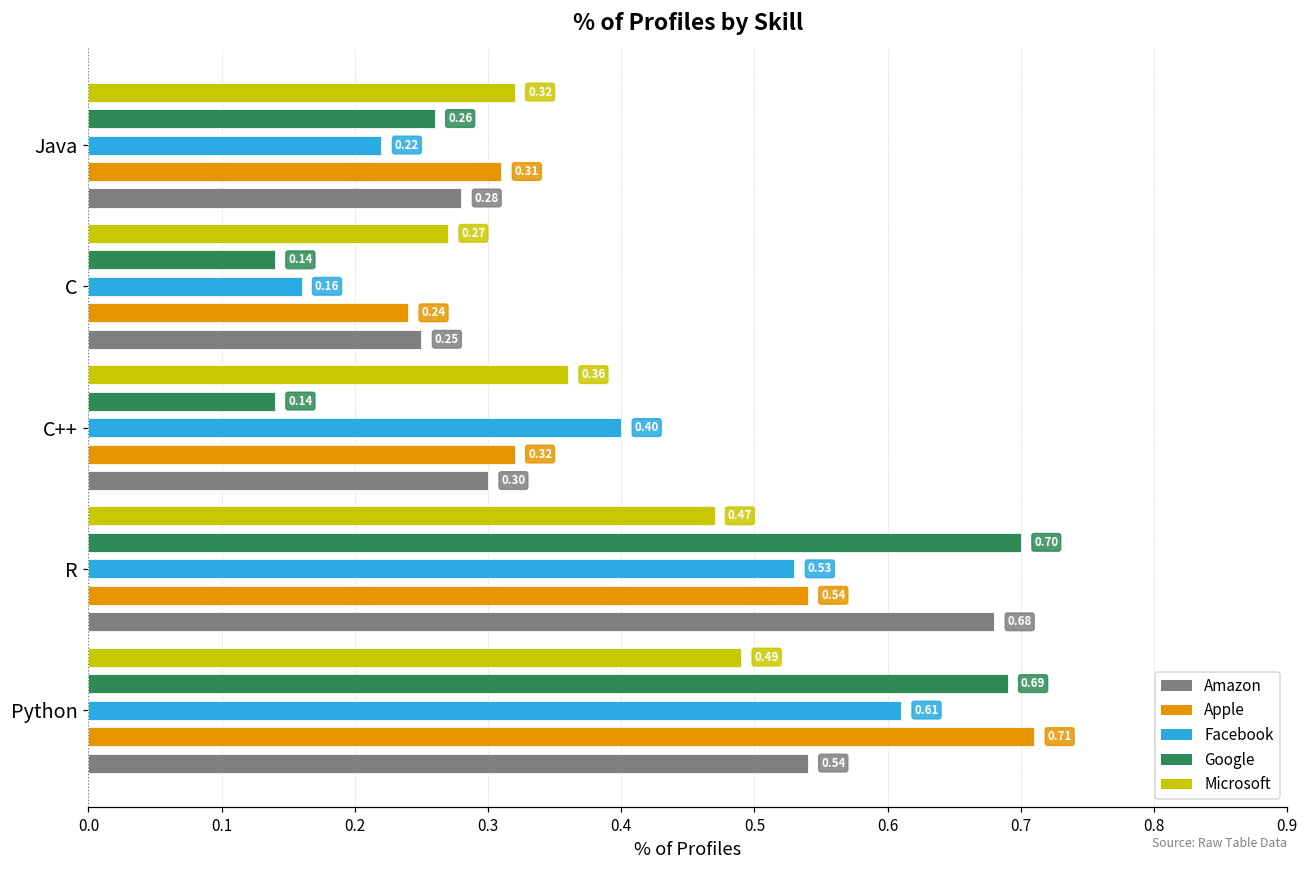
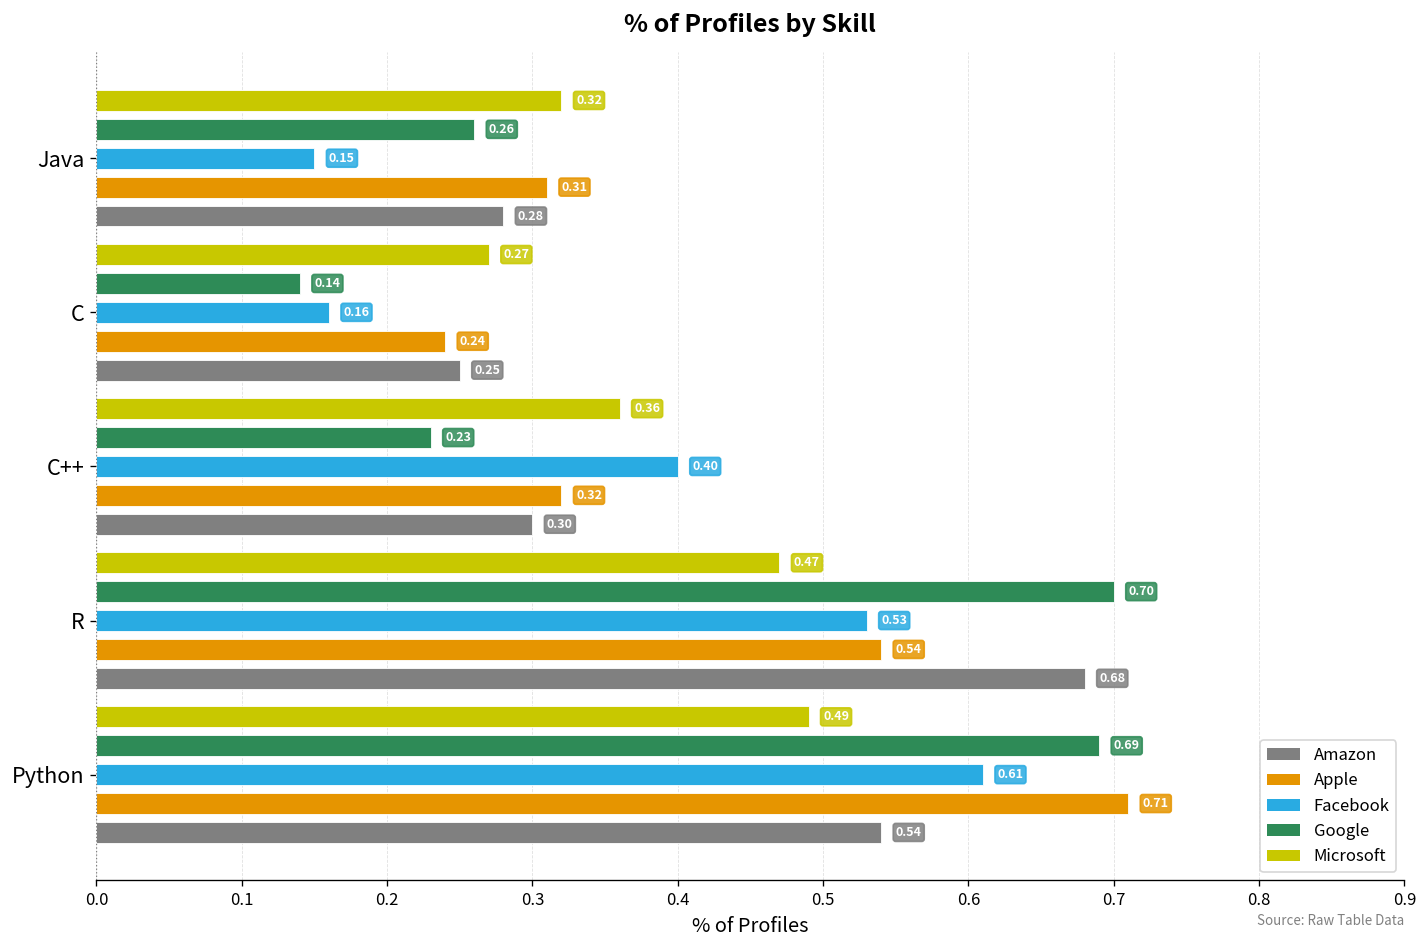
Facebook, Java: 0.22 -> 0.15
Google, C++: 0.14 -> 0.23
